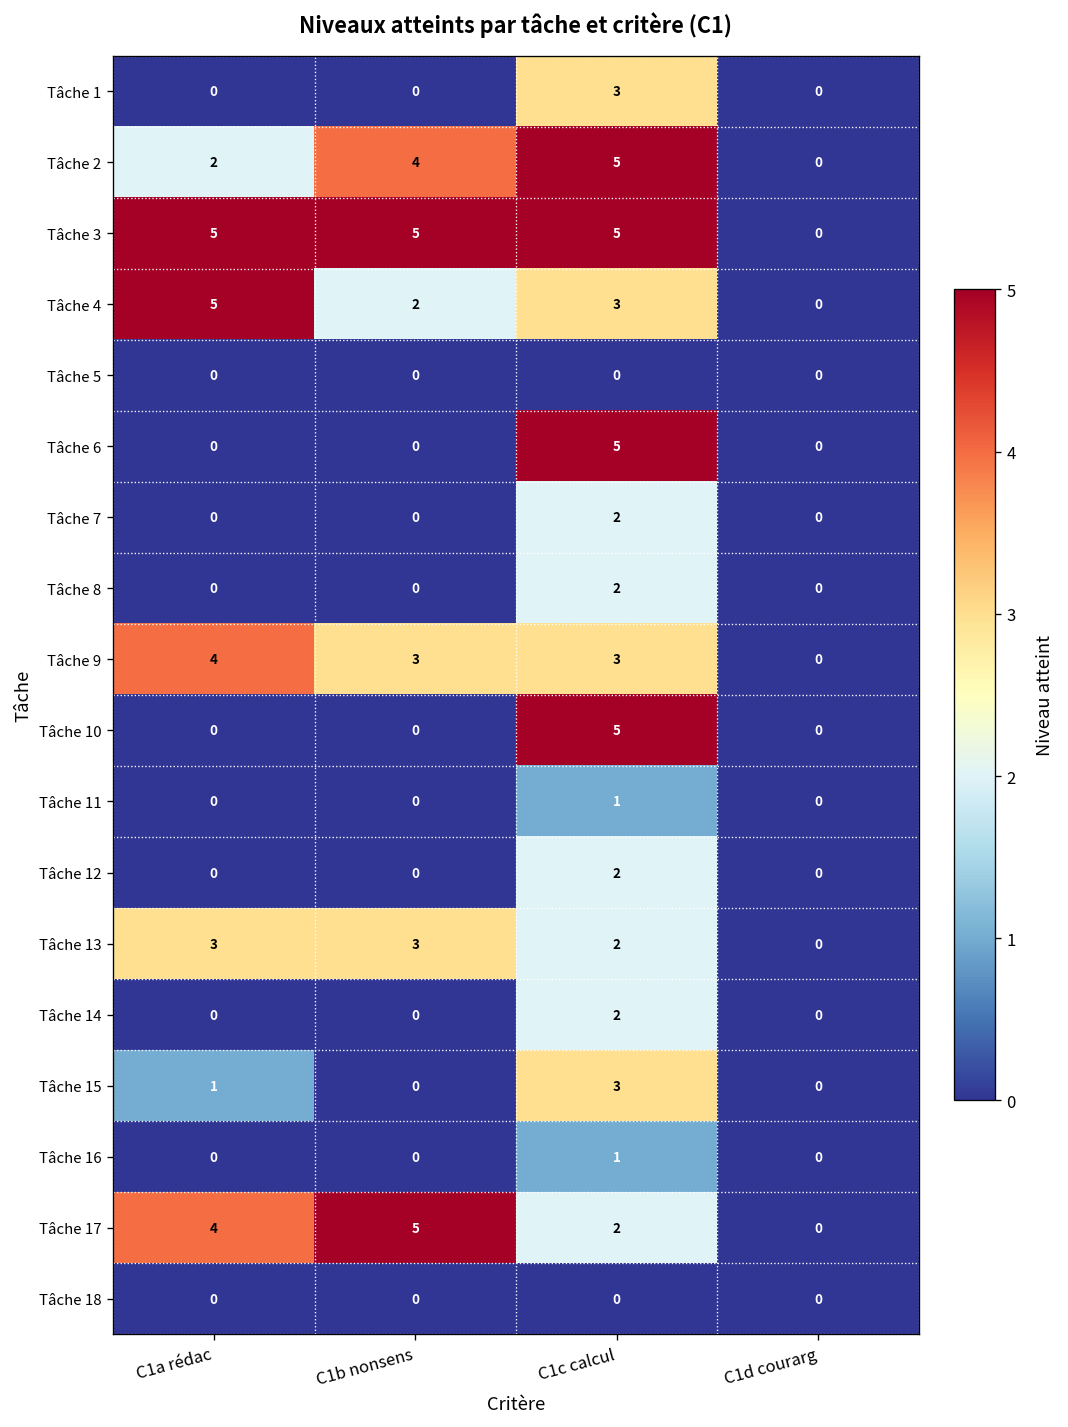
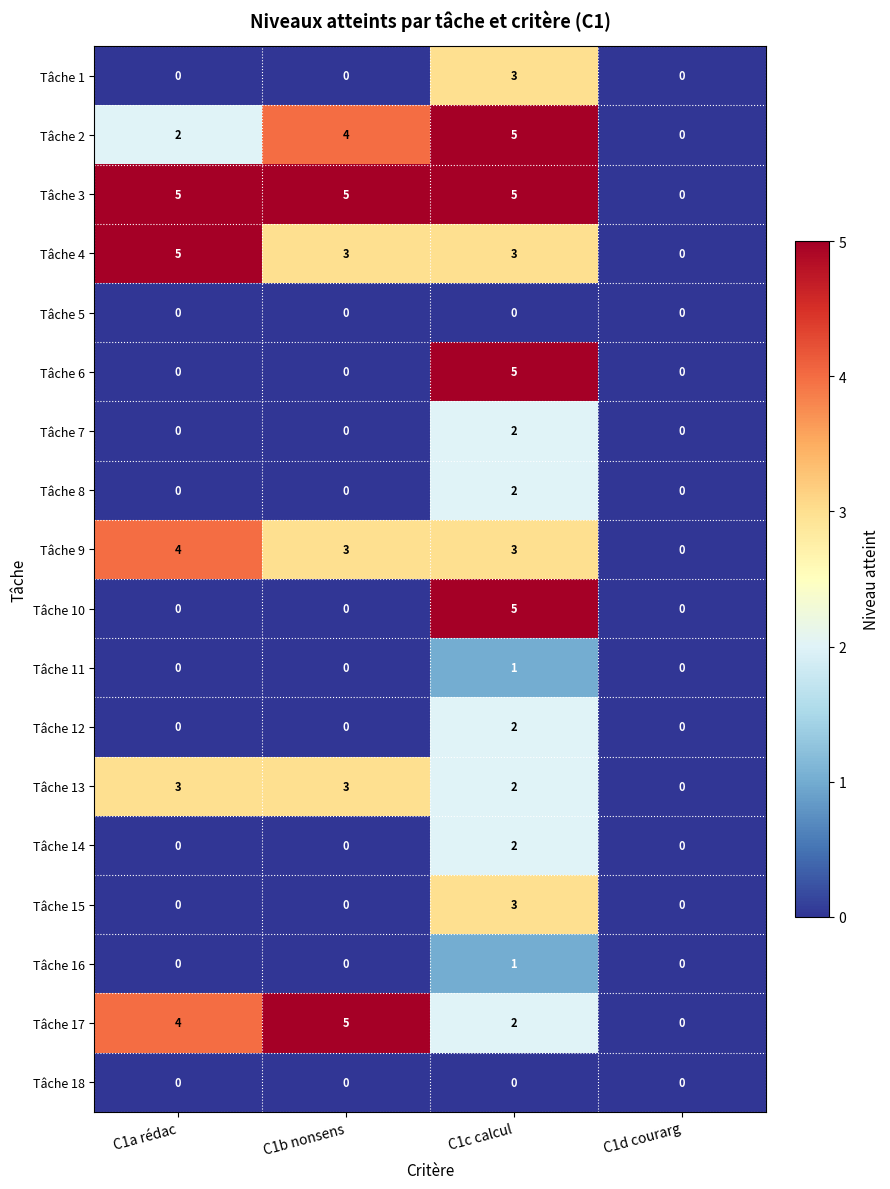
Tâche 4, C1b nonsens: 2 -> 3
Tâche 15, C1a rédac: 1 -> 0
